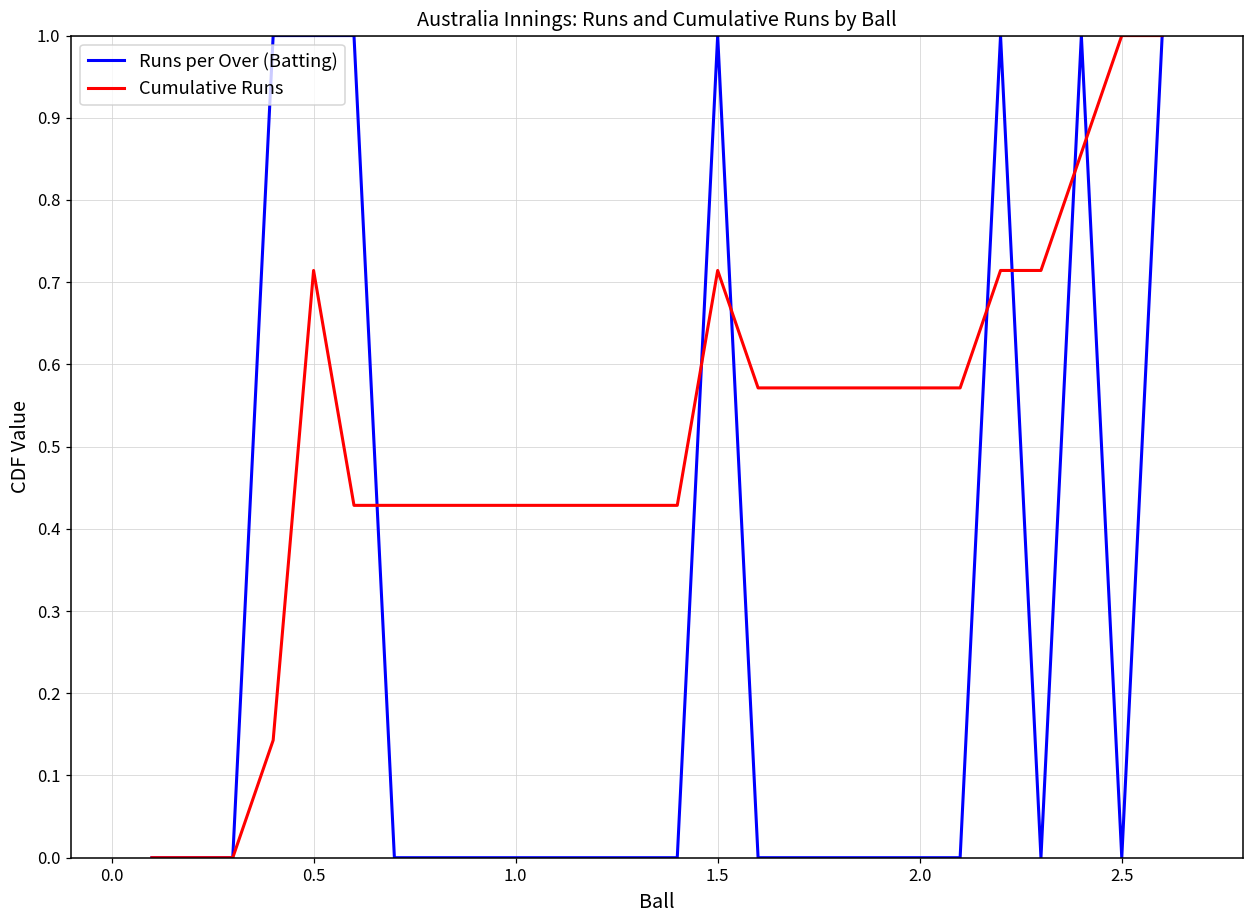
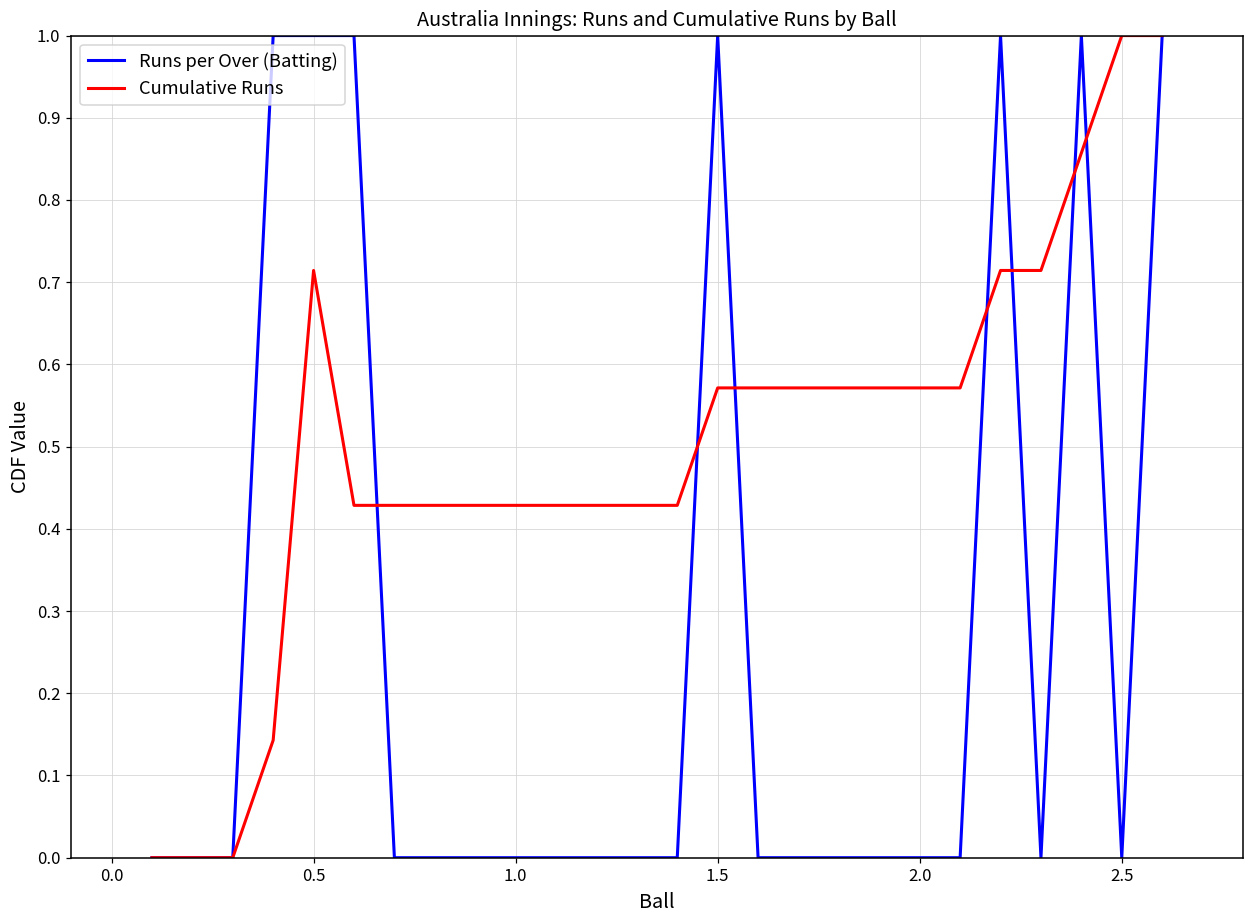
Cumulative Runs, 1.5: 0.71 -> 0.57
